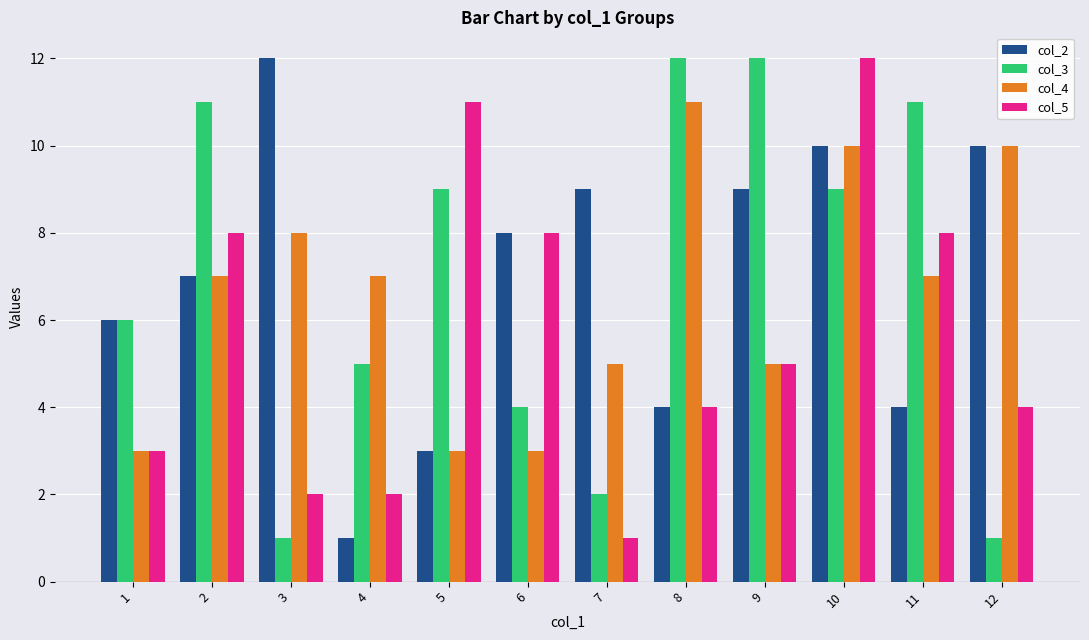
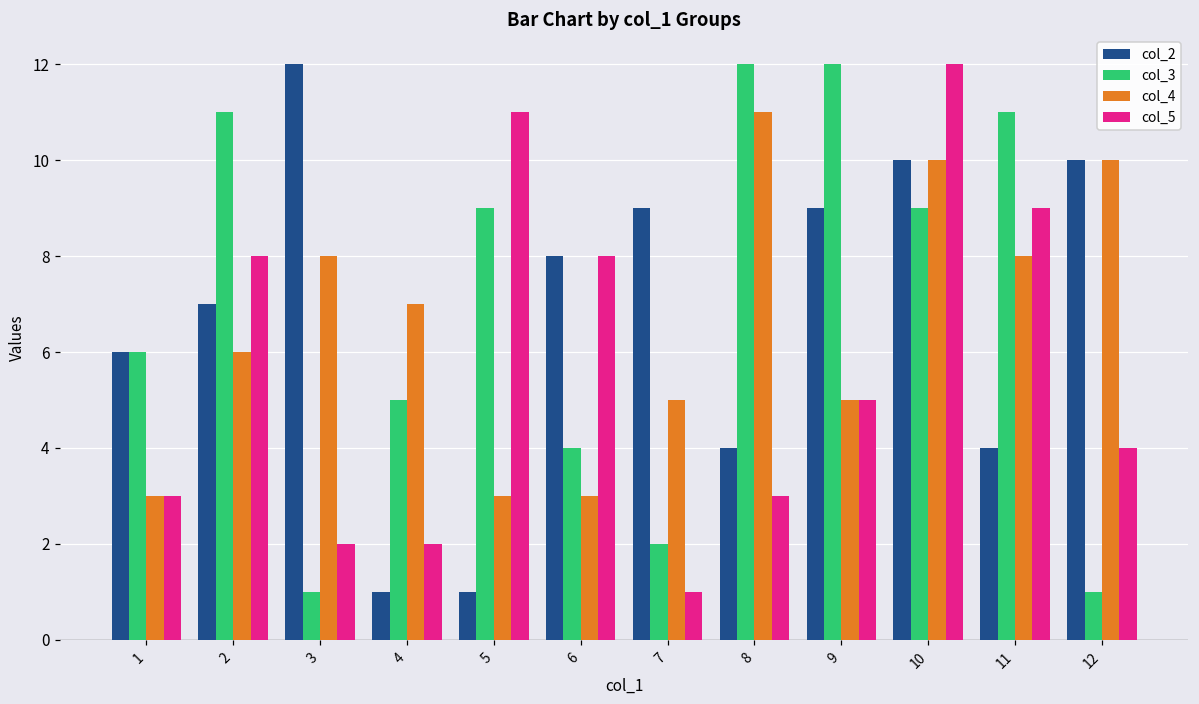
col_4, 2: 7 -> 6
col_2, 5: 3 -> 1
col_5, 8: 4 -> 3
col_4, 11: 7 -> 8
col_5, 11: 8 -> 9
